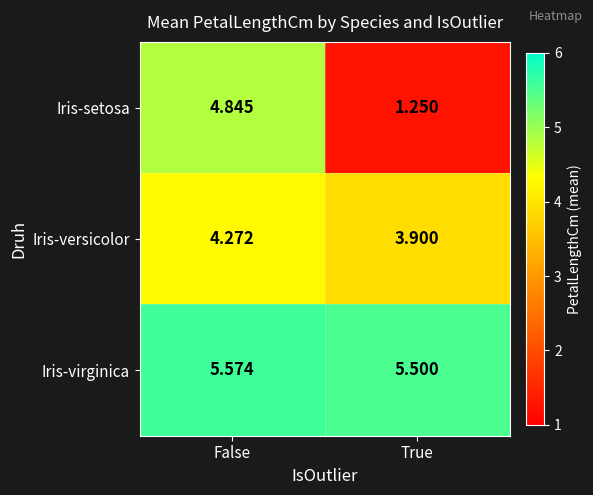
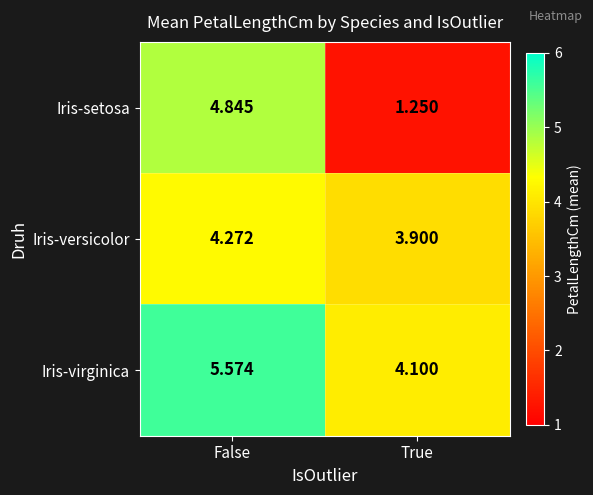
Iris-virginica, True: 5.500 -> 4.100
